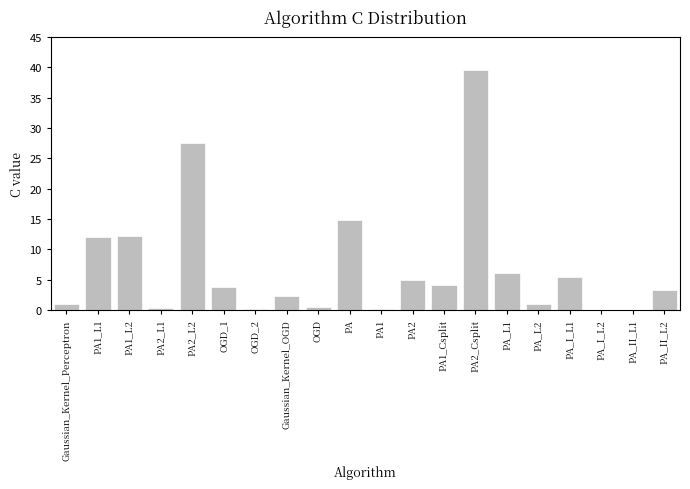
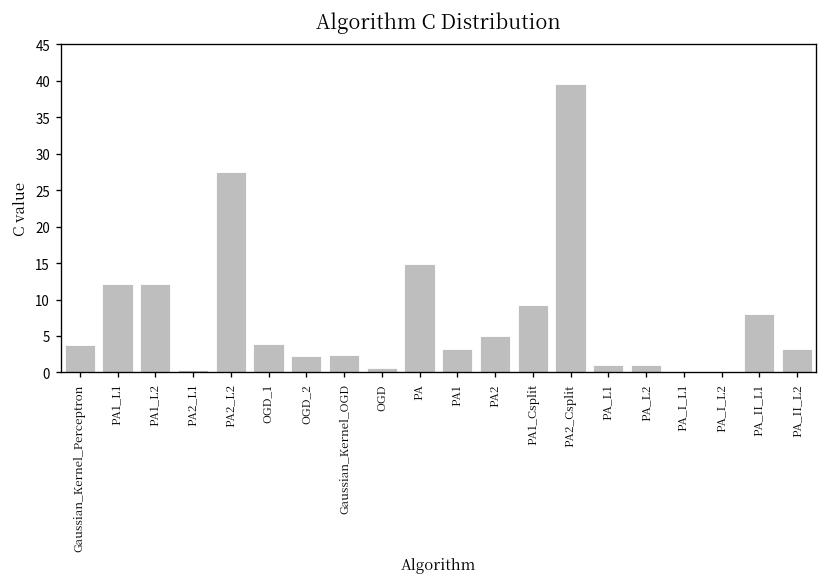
Gaussian_Kernel_Perceptron: 1 -> 4
OGD_2: 0 -> 2
PA1: 0 -> 3
PA1_Csplit: 4 -> 9
PA_L1: 6 -> 1
PA_I_L1: 5 -> 0
PA_II_L1: 0 -> 8
